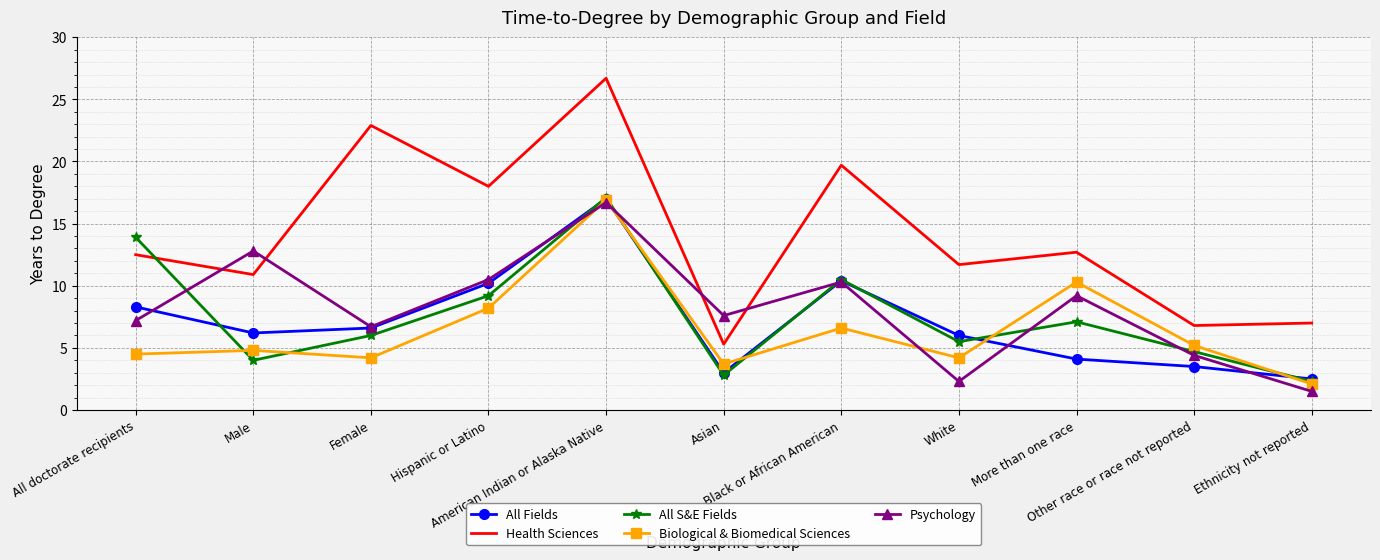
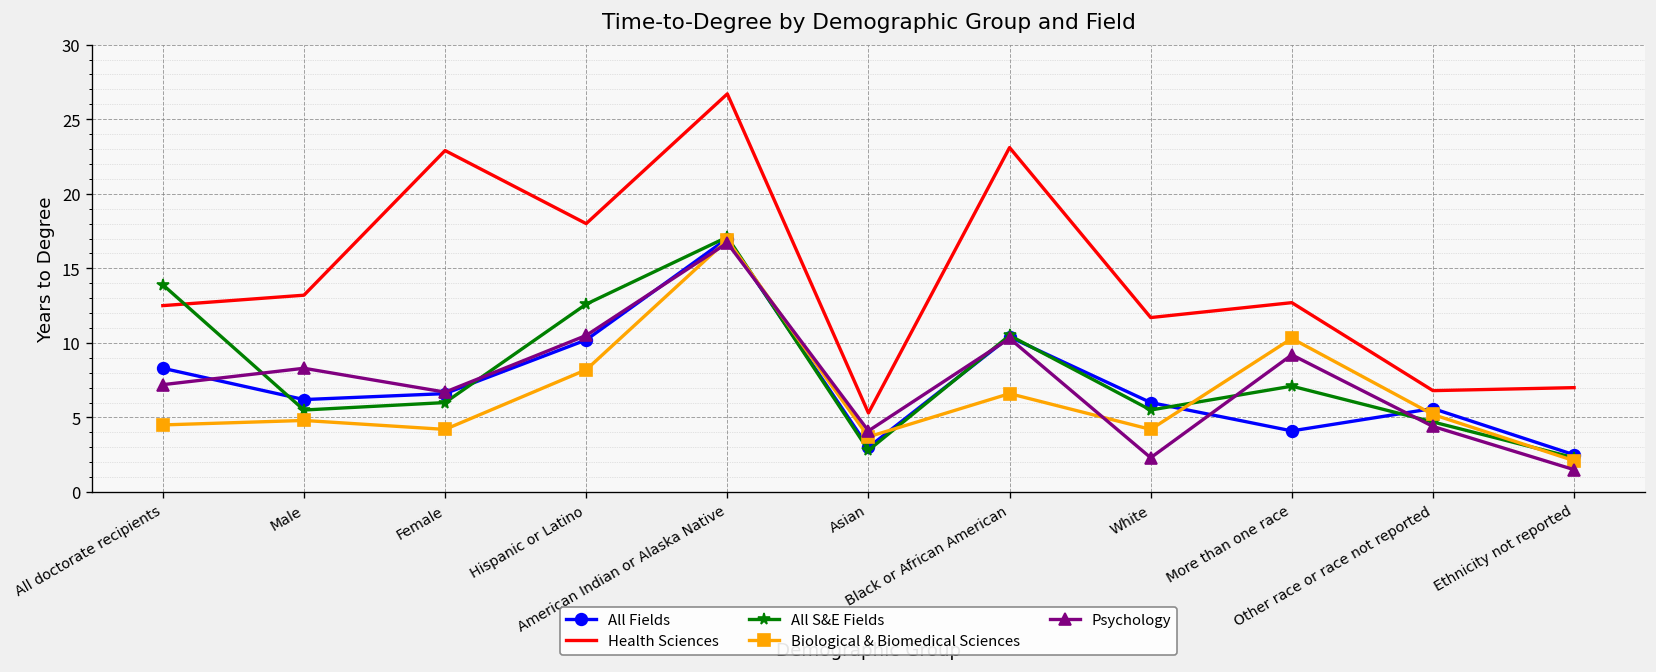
Health Sciences, Male: 10.9 -> 13.2
All S&E Fields, Male: 4.0 -> 5.5
Psychology, Male: 12.8 -> 8.3
All S&E Fields, Hispanic or Latino: 9.2 -> 12.6
Psychology, Asian: 7.6 -> 4.1
Health Sciences, Black or African American: 19.7 -> 23.1
All Fields, Other race or race not reported: 3.5 -> 5.6
